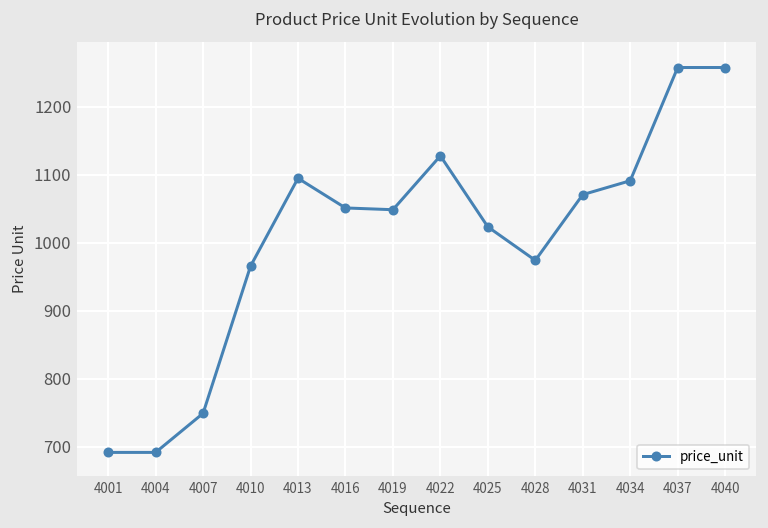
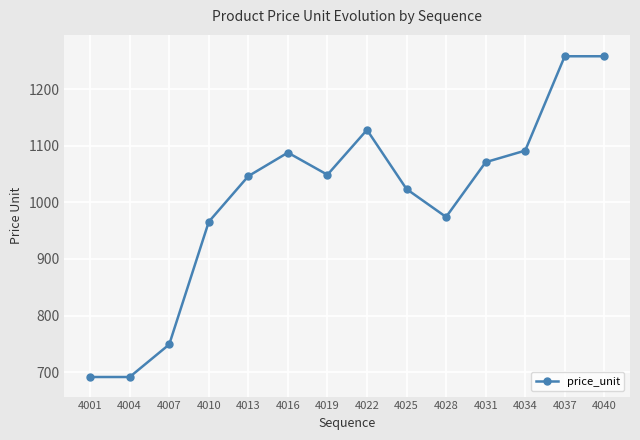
4013: 1090 -> 1050
4016: 1050 -> 1090
